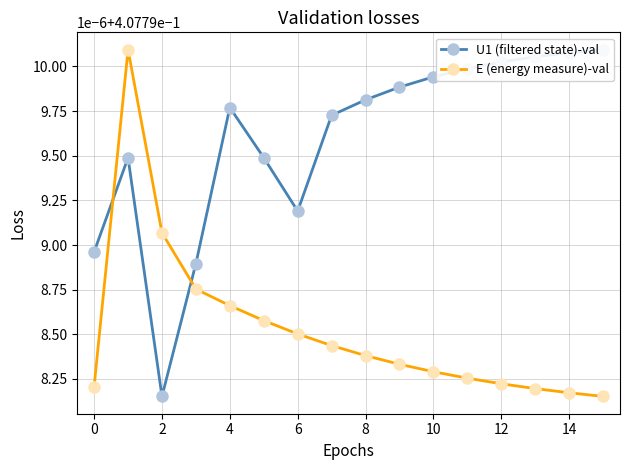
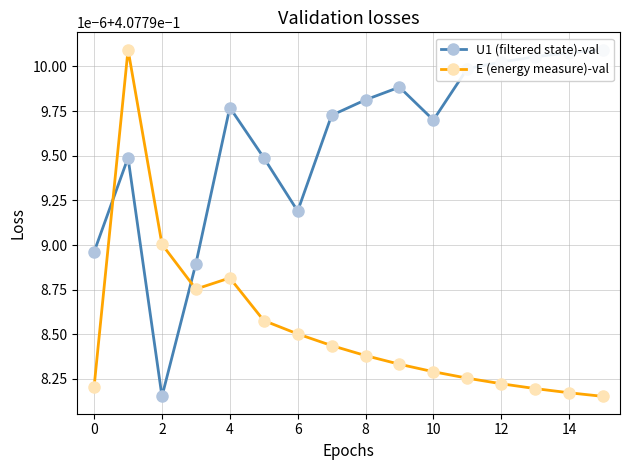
E (energy measure)-val, 2: 0.40779907 -> 0.40779900
E (energy measure)-val, 4: 0.40779866 -> 0.40779882
U1 (filtered state)-val, 10: 0.40779994 -> 0.40779970
